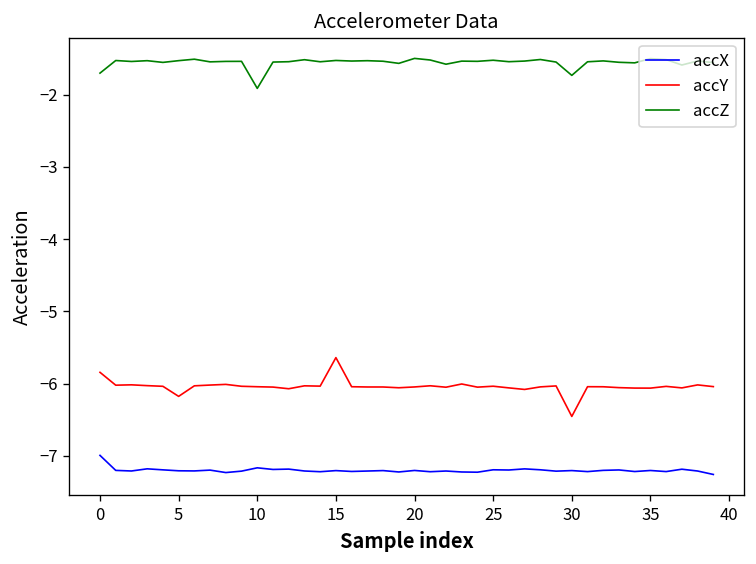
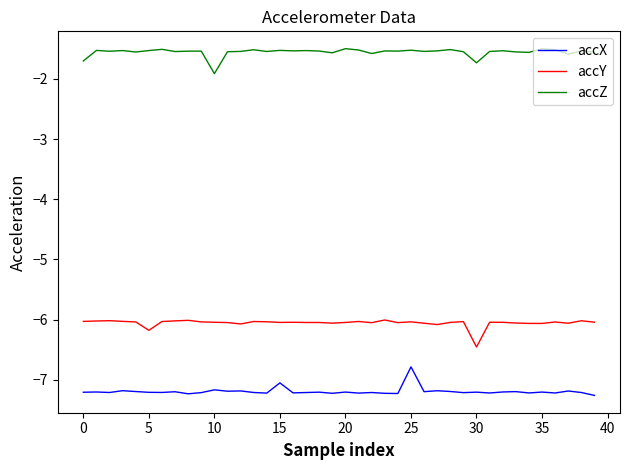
accX, 0: -7.0 -> -7.2
accY, 0: -5.8 -> -6.0
accX, 15: -7.2 -> -7.1
accY, 15: -5.6 -> -6.0
accX, 25: -7.2 -> -6.8
